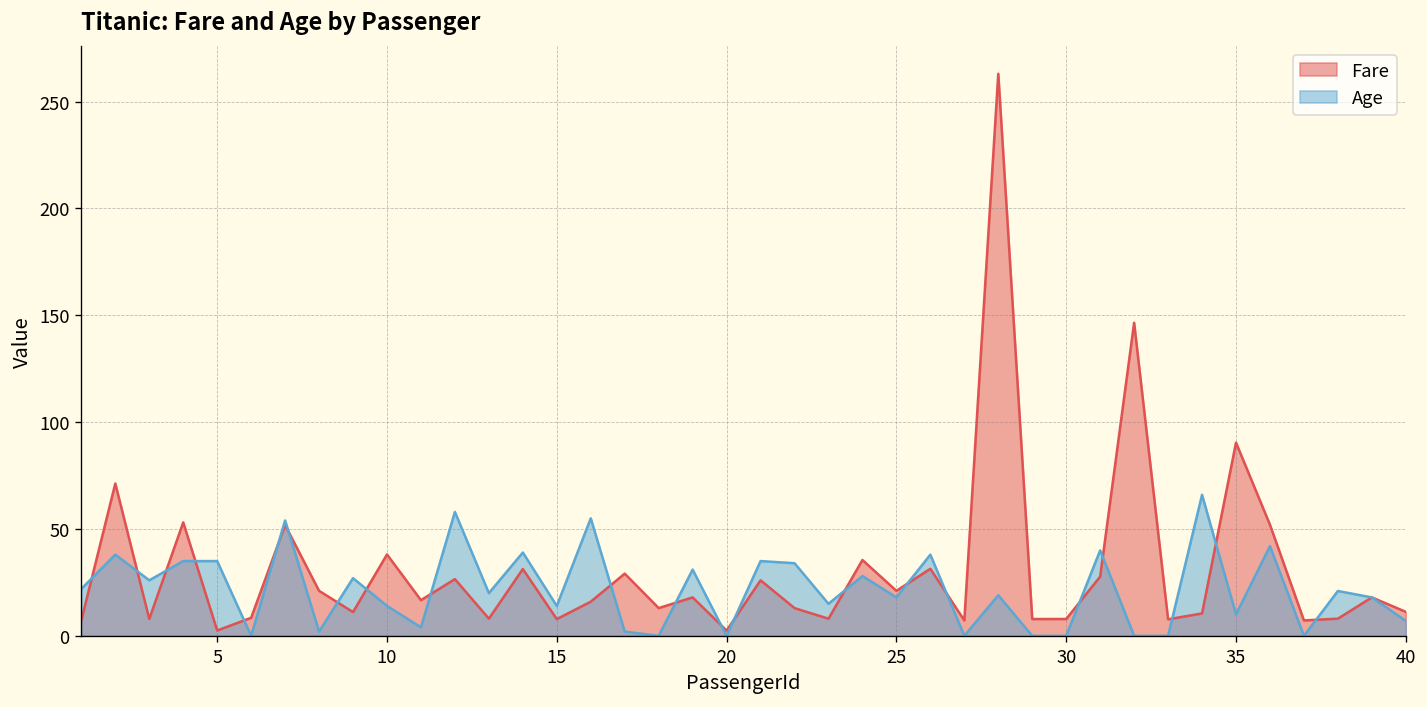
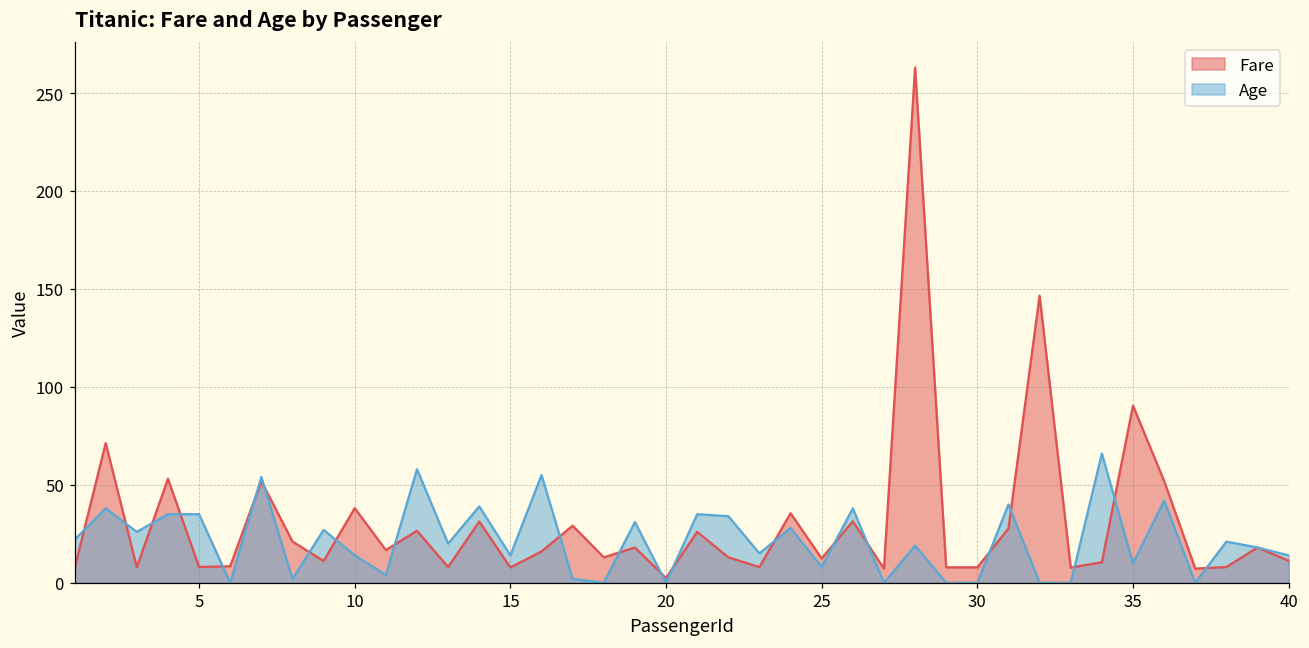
Fare, 5: 3 -> 8
Fare, 25: 21 -> 12
Age, 25: 18 -> 8
Age, 40: 7 -> 14
